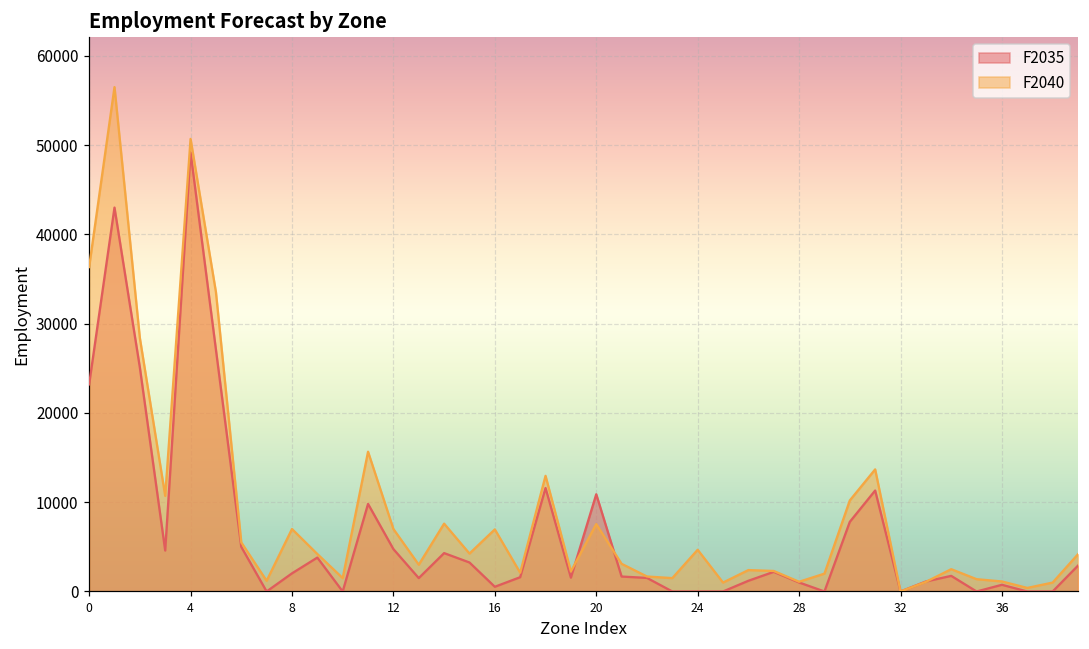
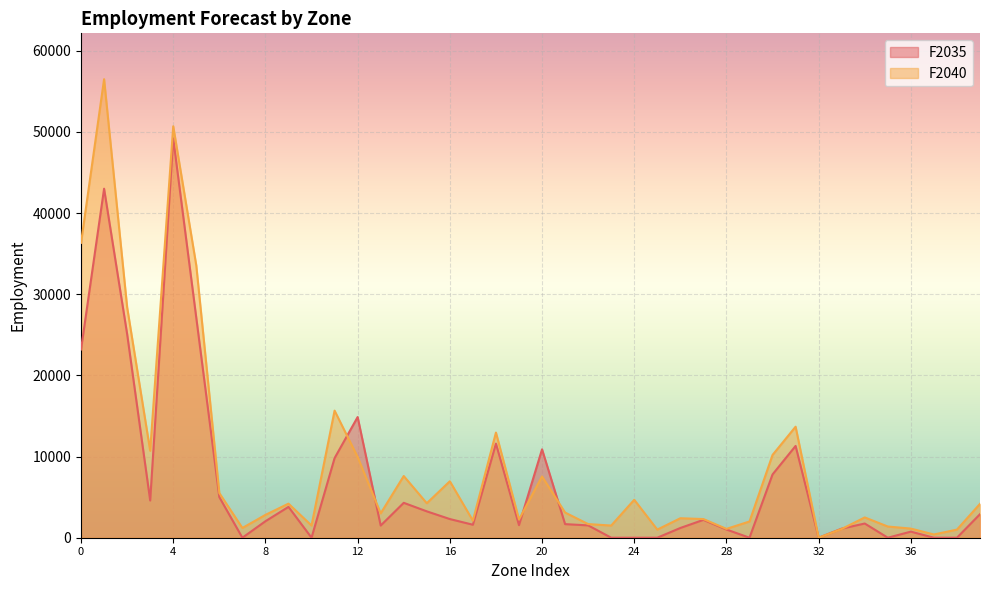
F2040, 8: 7000 -> 3000
F2035, 12: 5000 -> 15000
F2040, 12: 7000 -> 10000
F2035, 16: 1000 -> 2000
